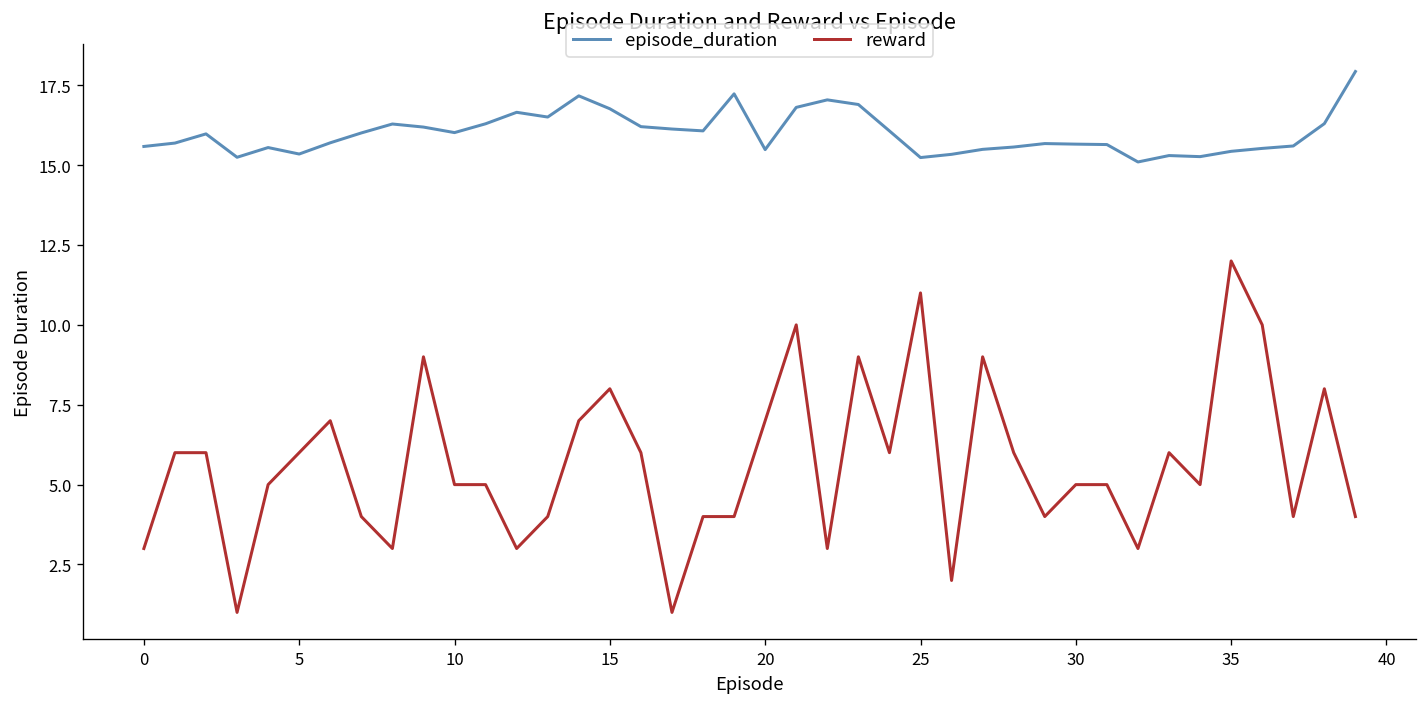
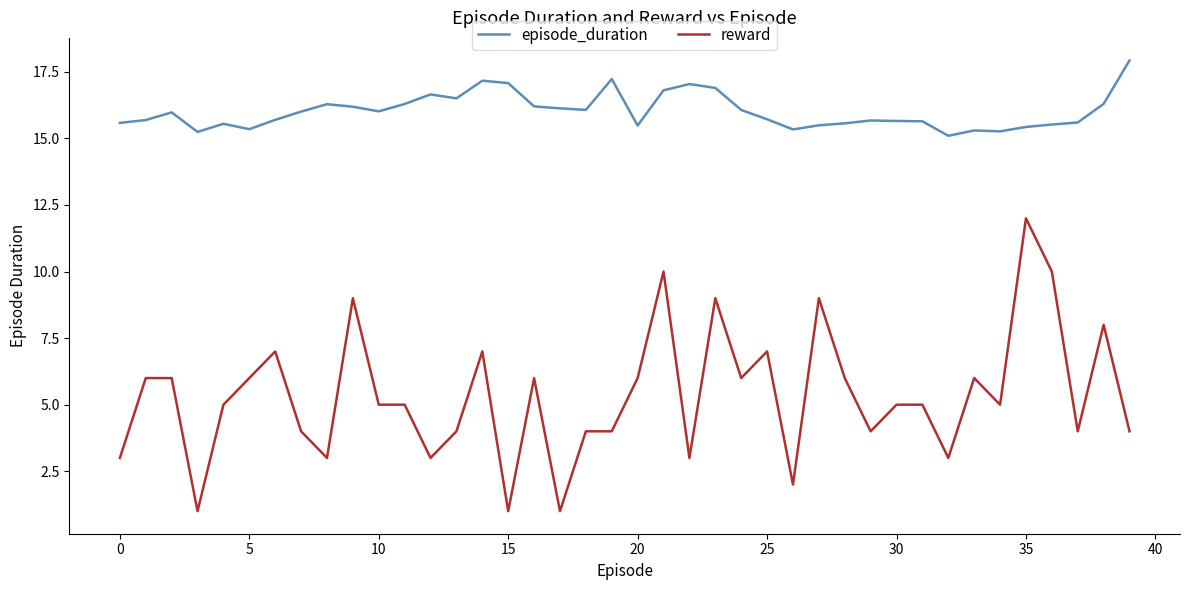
episode_duration, 15: 16.8 -> 17.1
reward, 15: 8 -> 1
reward, 20: 7 -> 6
episode_duration, 25: 15.2 -> 15.7
reward, 25: 11 -> 7
